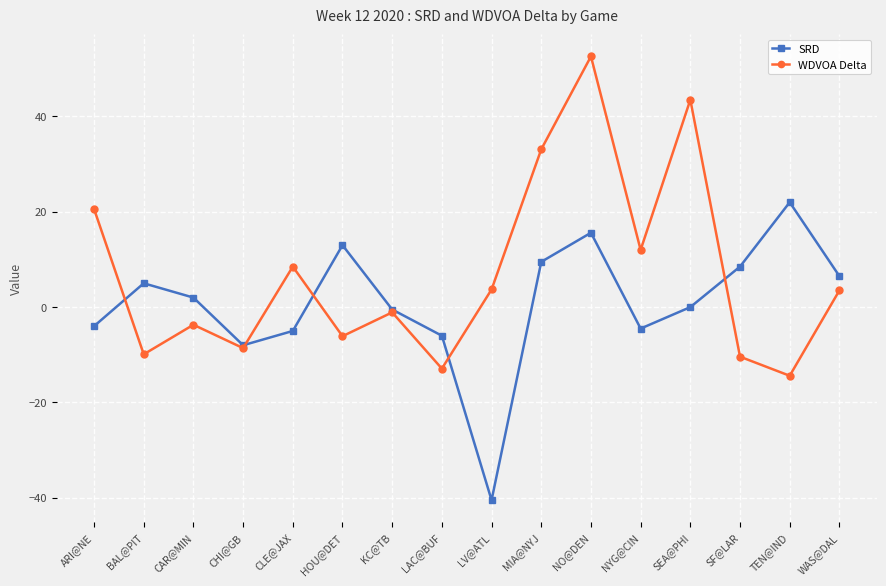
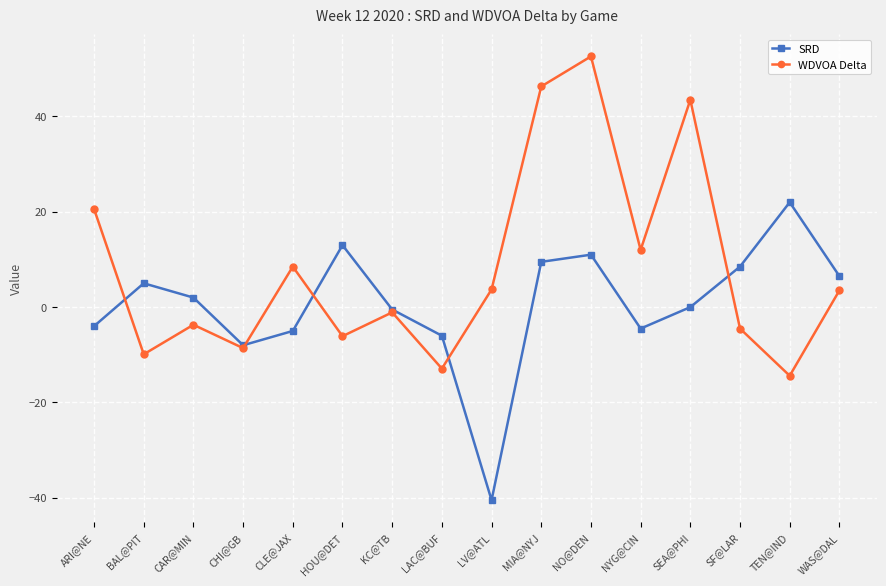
WDVOA Delta, MIA@NYJ: 33 -> 46
SRD, NO@DEN: 16 -> 11
WDVOA Delta, SF@LAR: -10 -> -5
